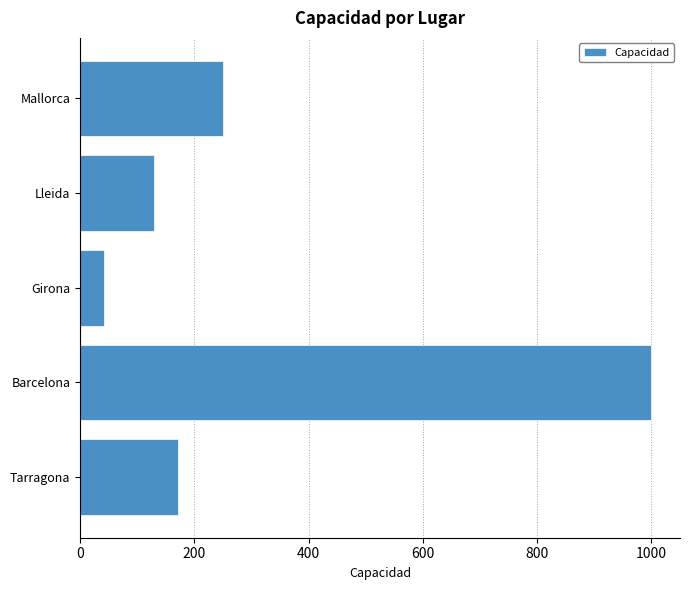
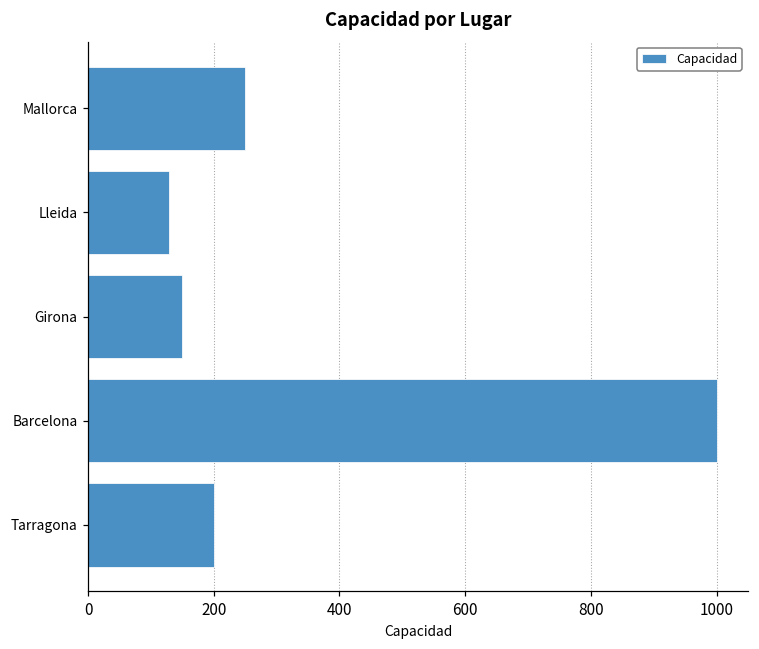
Girona: 40 -> 150
Tarragona: 170 -> 200
